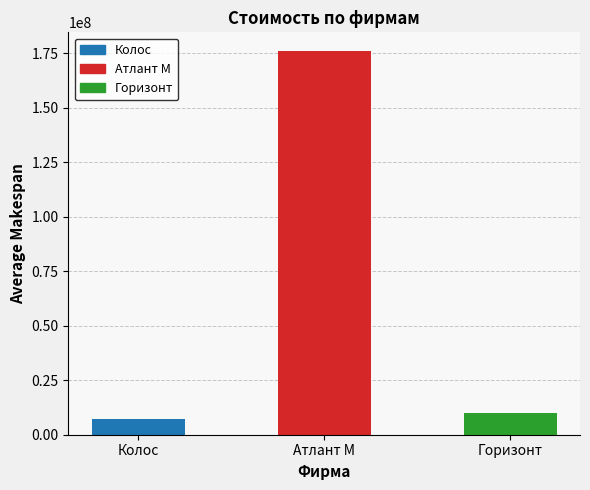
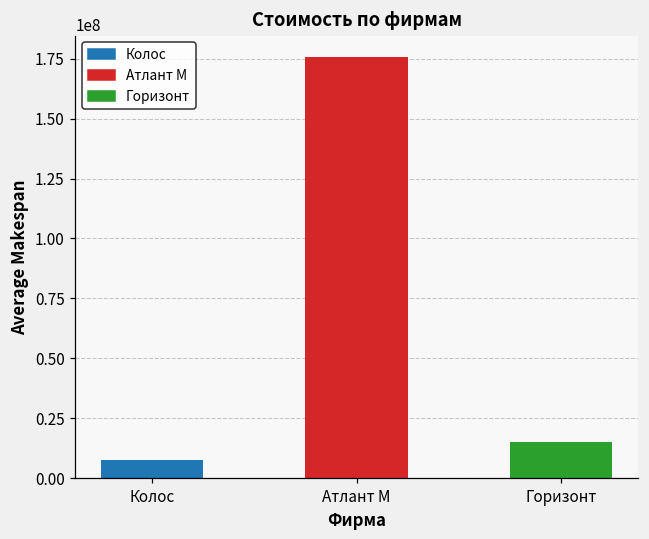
Горизонт: 10000000 -> 15000000
